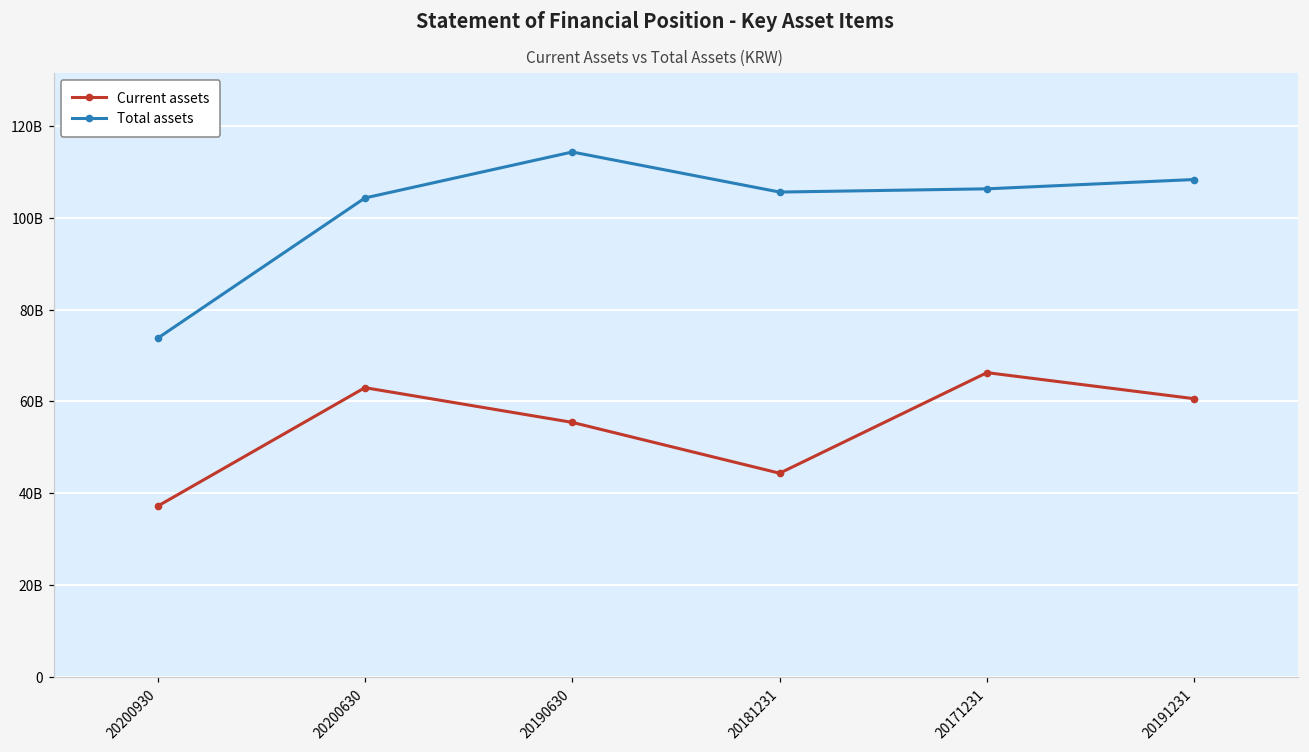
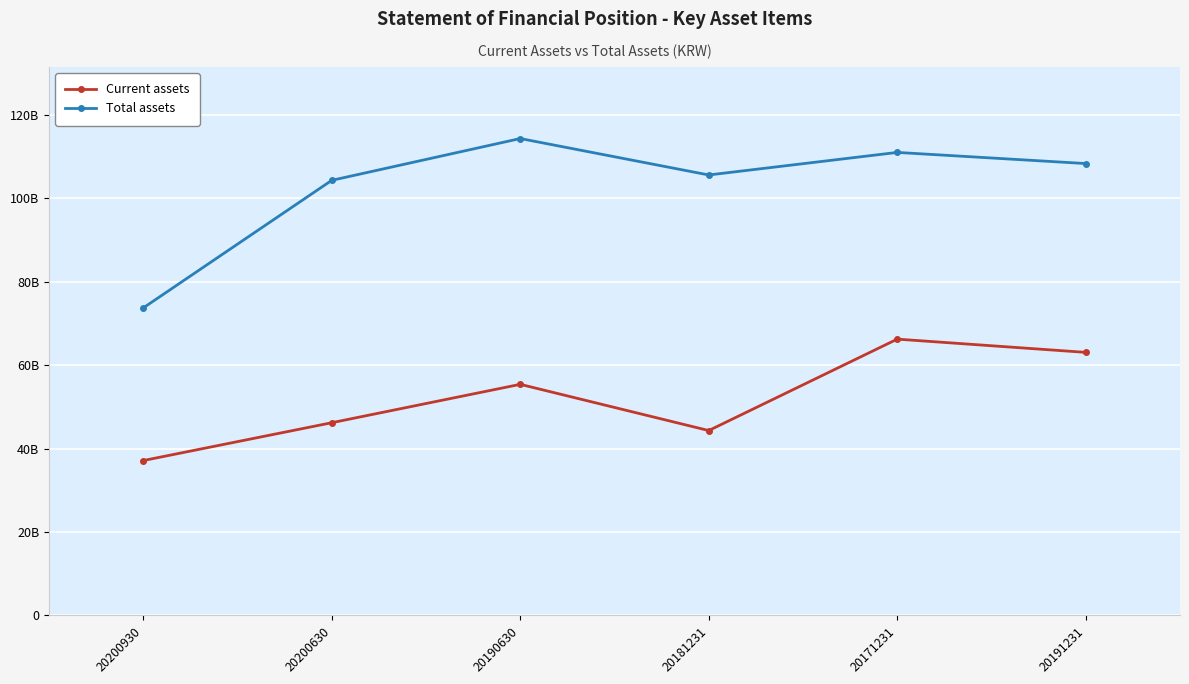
Current assets, 20200630: 63000000000 -> 46000000000
Total assets, 20171231: 106000000000 -> 111000000000
Current assets, 20191231: 61000000000 -> 63000000000
